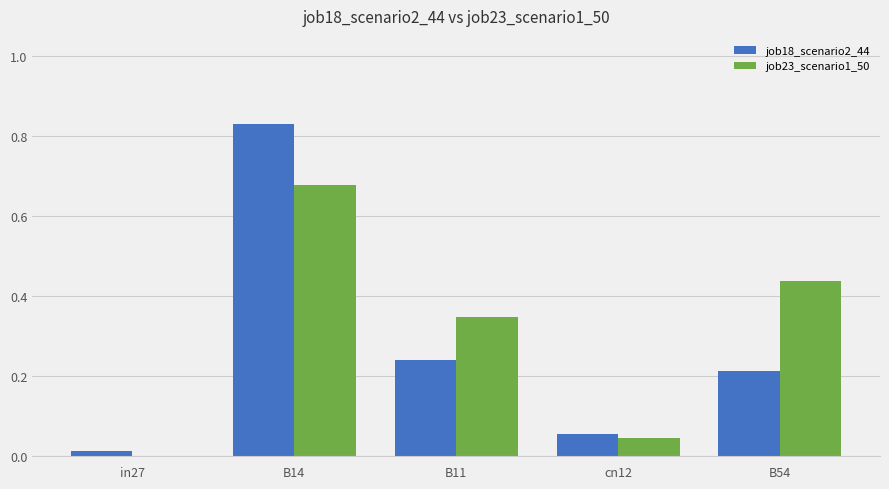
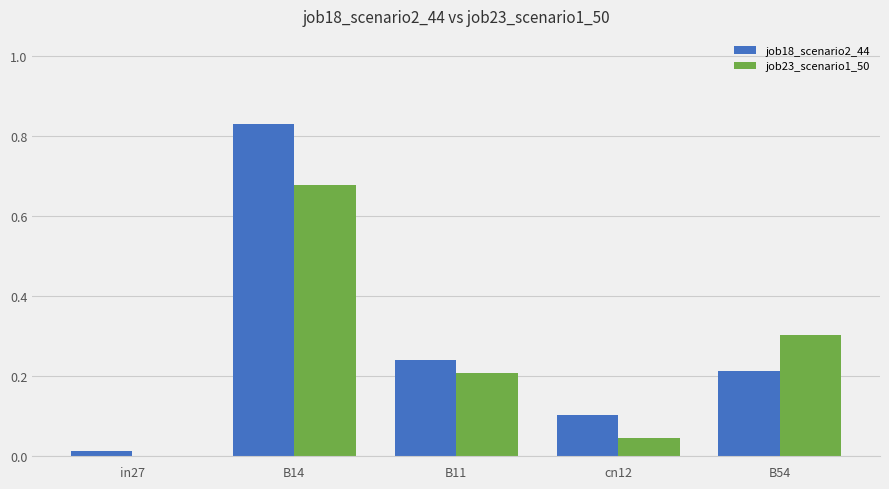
job23_scenario1_50, B11: 0.35 -> 0.21
job18_scenario2_44, cn12: 0.05 -> 0.10
job23_scenario1_50, B54: 0.44 -> 0.30
